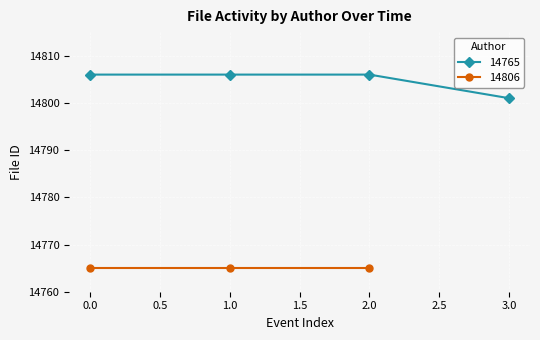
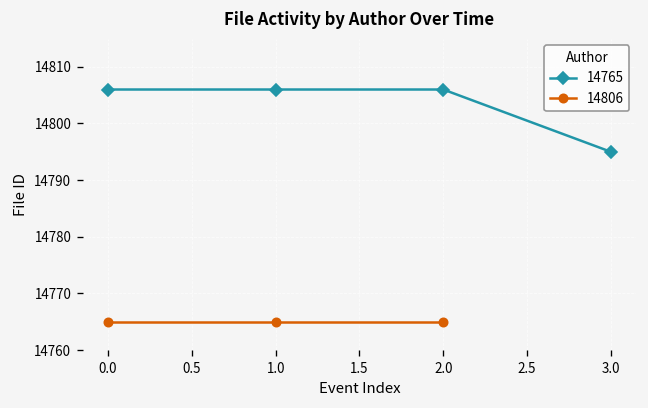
14765, 3.0: 14801 -> 14795
